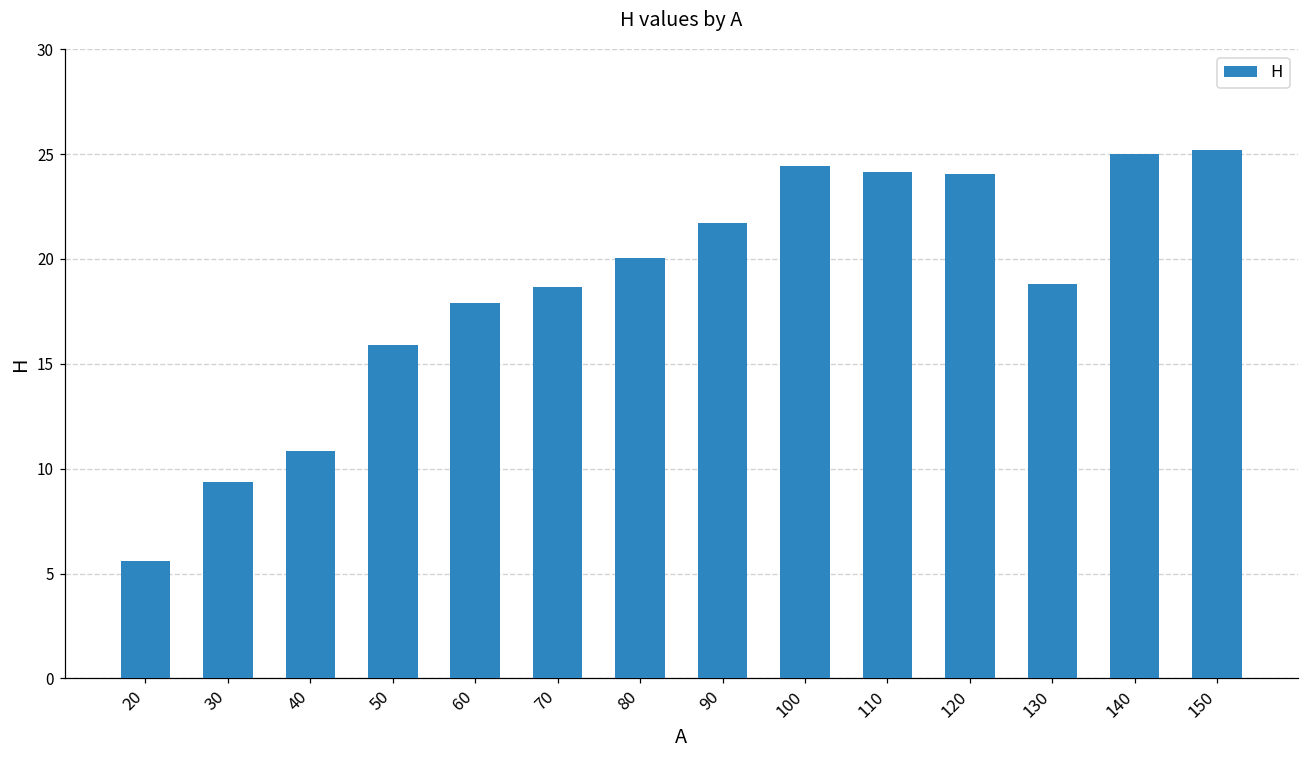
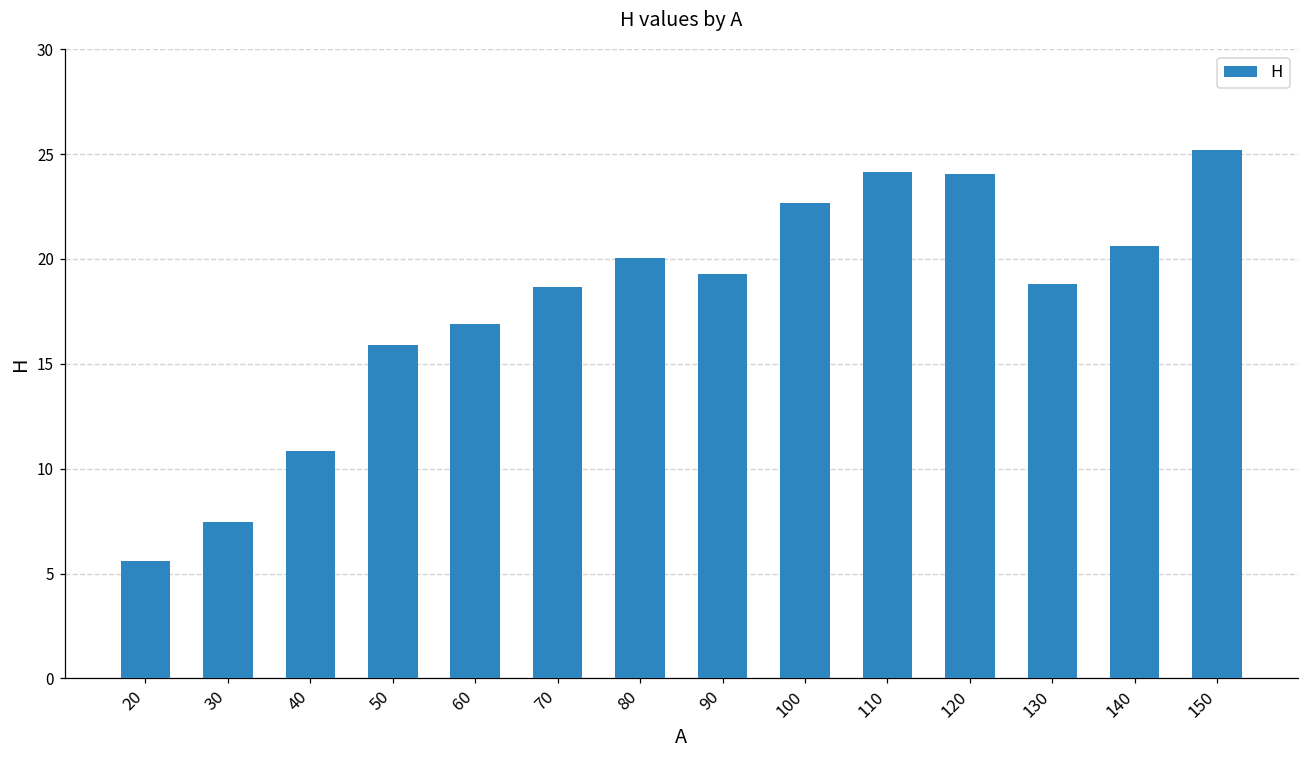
30: 9.4 -> 7.5
60: 17.9 -> 16.9
90: 21.7 -> 19.3
100: 24.4 -> 22.7
140: 25.0 -> 20.6
